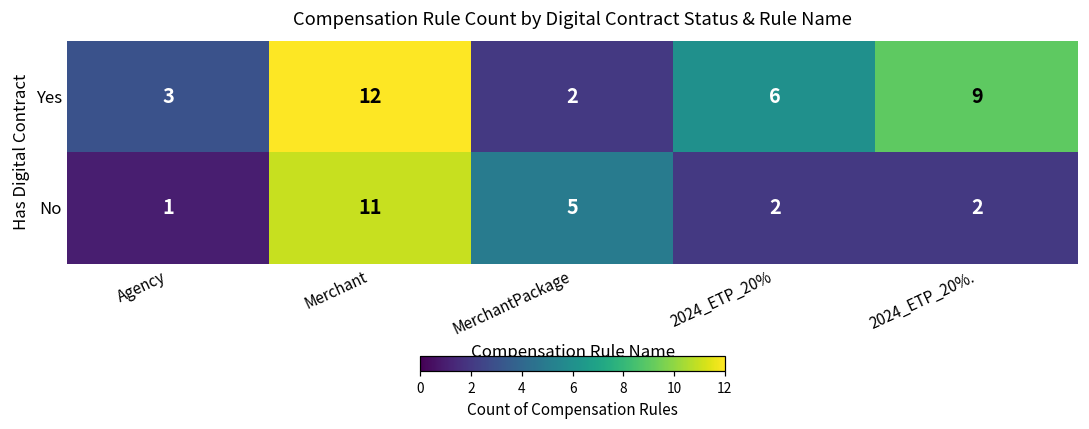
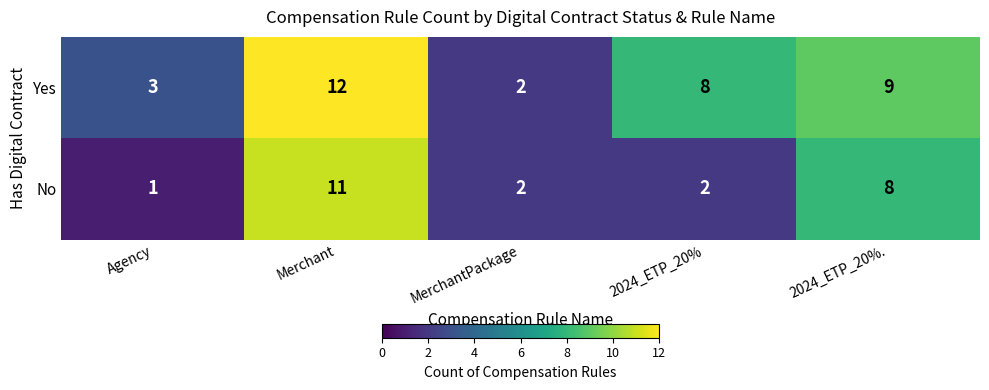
Yes, 2024_ETP_20%: 6 -> 8
No, MerchantPackage: 5 -> 2
No, 2024_ETP_20%.: 2 -> 8
